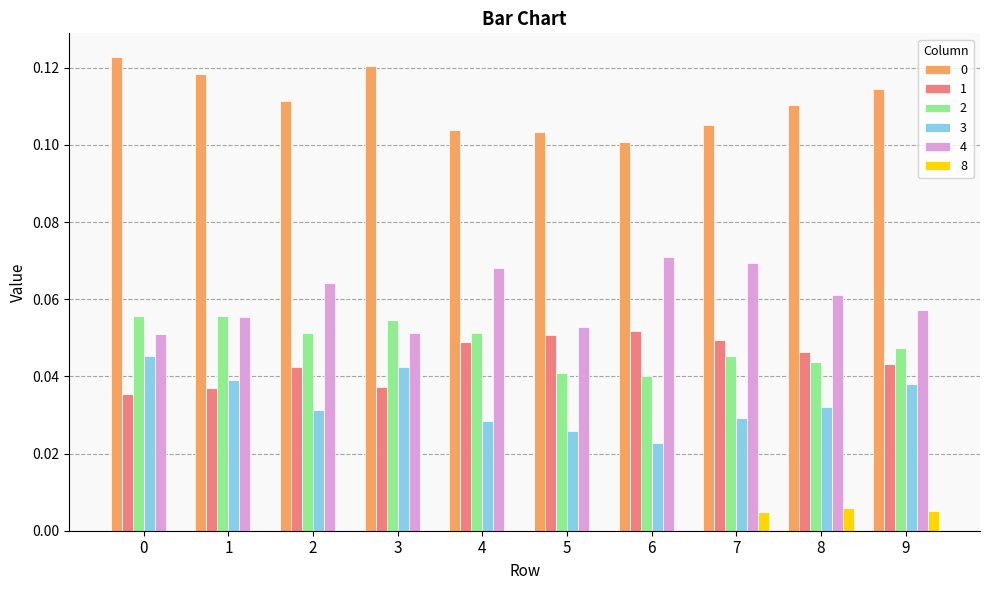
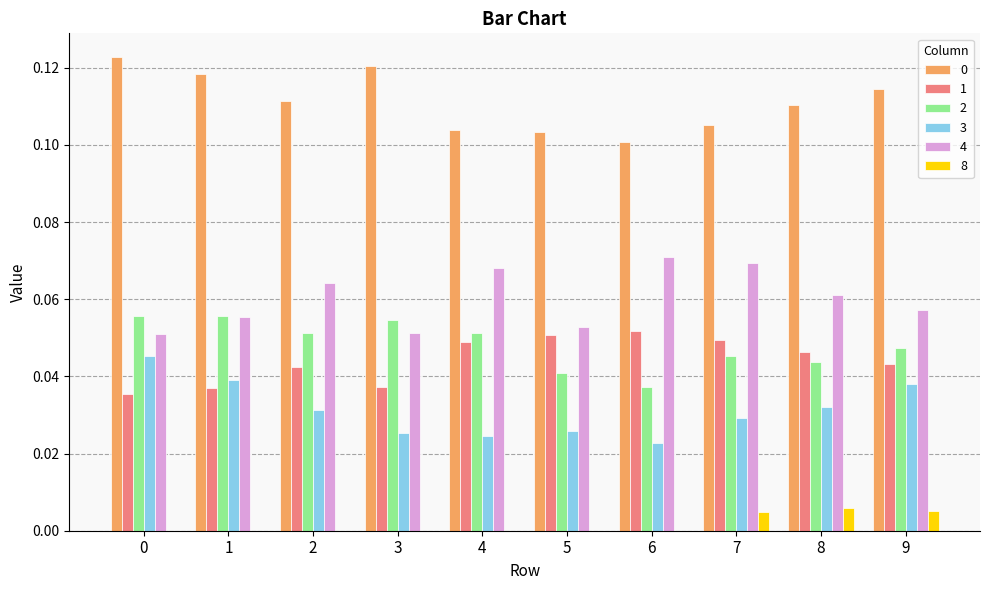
3, 3: 0.042 -> 0.025
3, 4: 0.028 -> 0.024
2, 6: 0.040 -> 0.037
